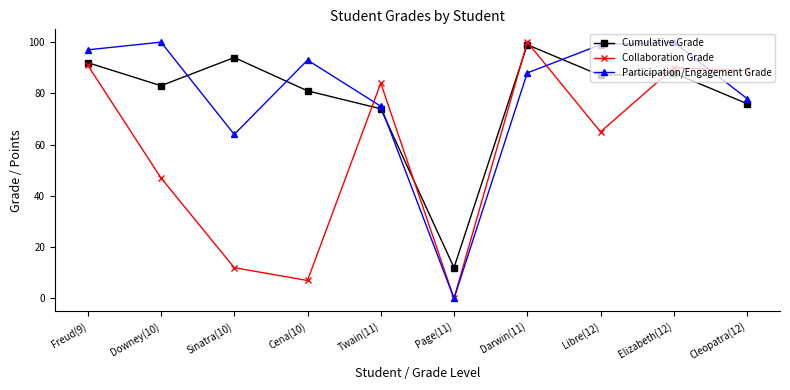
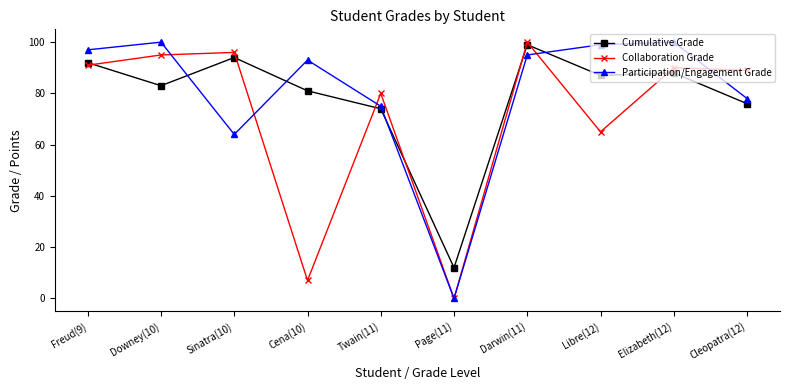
Collaboration Grade, Downey(10): 47 -> 95
Collaboration Grade, Sinatra(10): 12 -> 96
Collaboration Grade, Twain(11): 84 -> 80
Participation/Engagement Grade, Darwin(11): 88 -> 95
